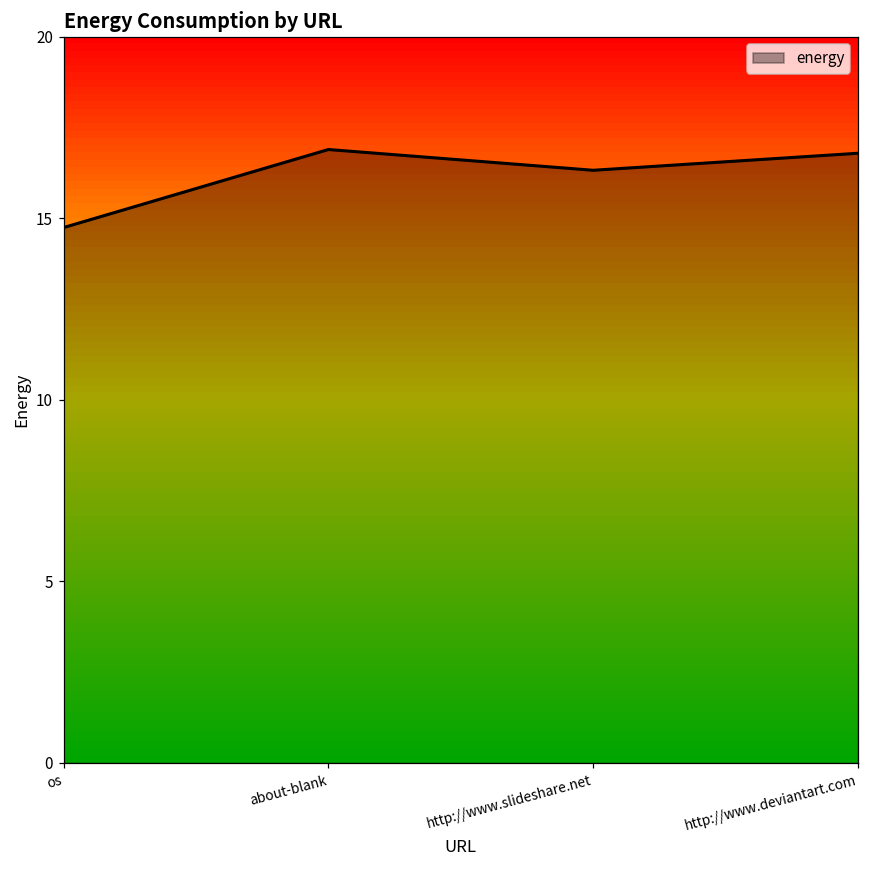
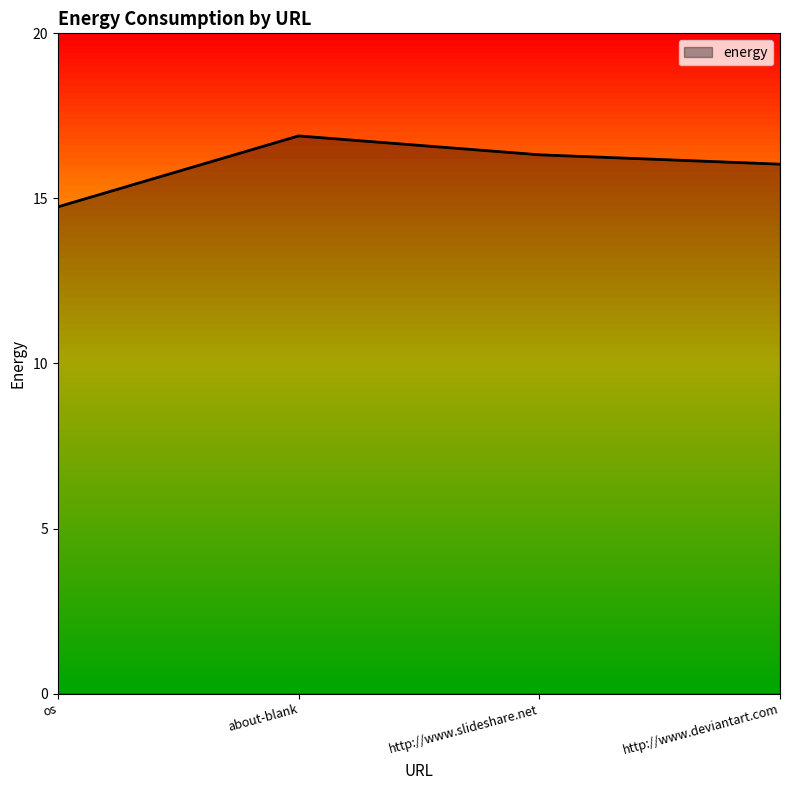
http://www.deviantart.com: 16.8 -> 16.0
